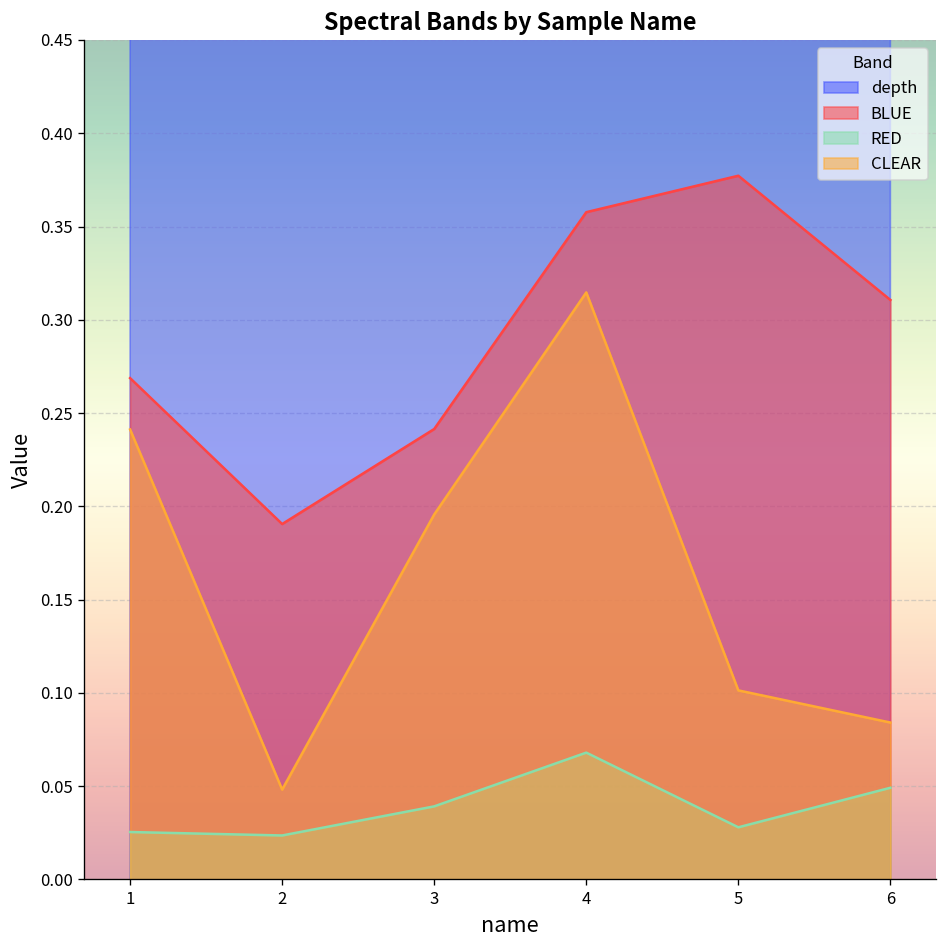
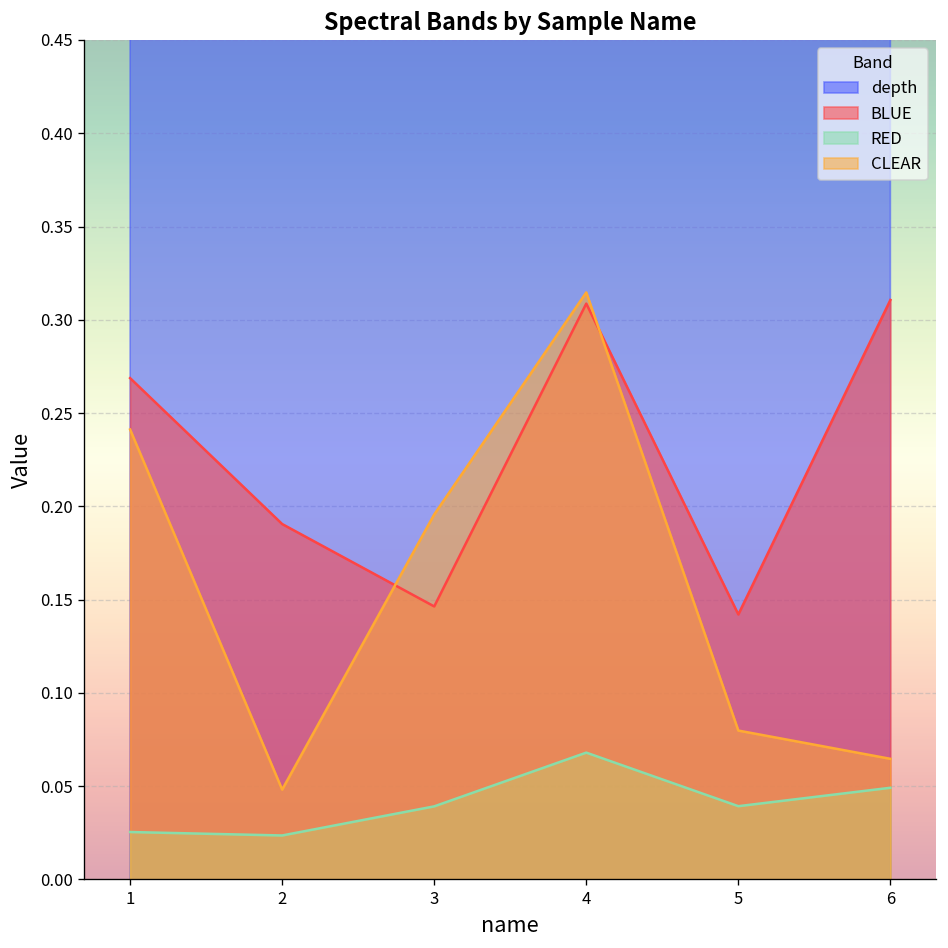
BLUE, 3: 0.241 -> 0.146
BLUE, 4: 0.358 -> 0.309
BLUE, 5: 0.377 -> 0.142
RED, 5: 0.028 -> 0.039
CLEAR, 5: 0.101 -> 0.080
CLEAR, 6: 0.084 -> 0.065
